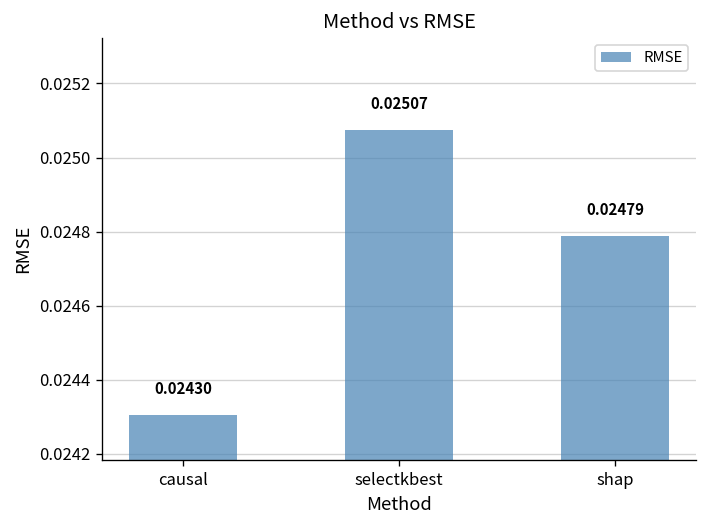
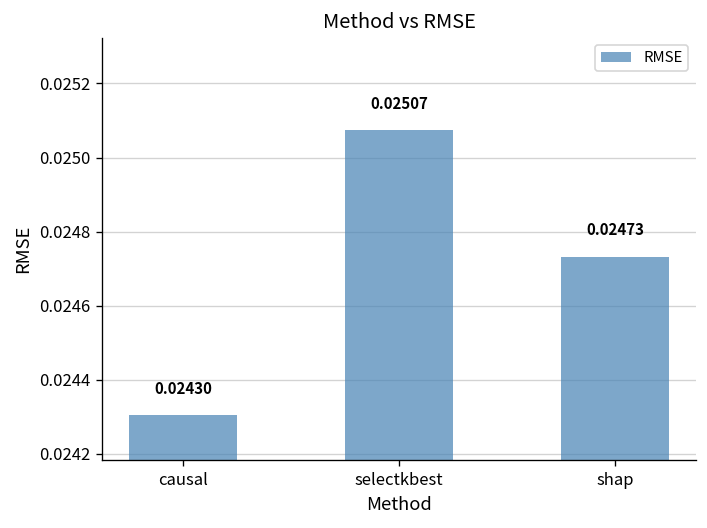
shap: 0.02479 -> 0.02473
